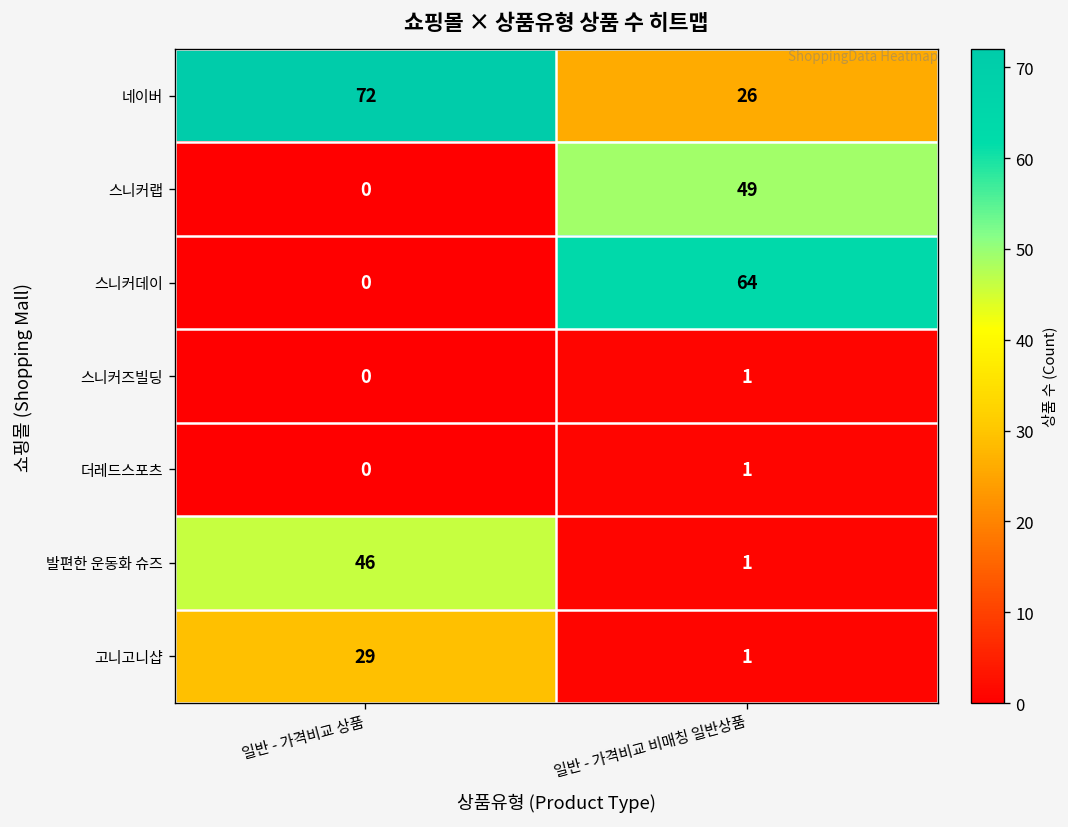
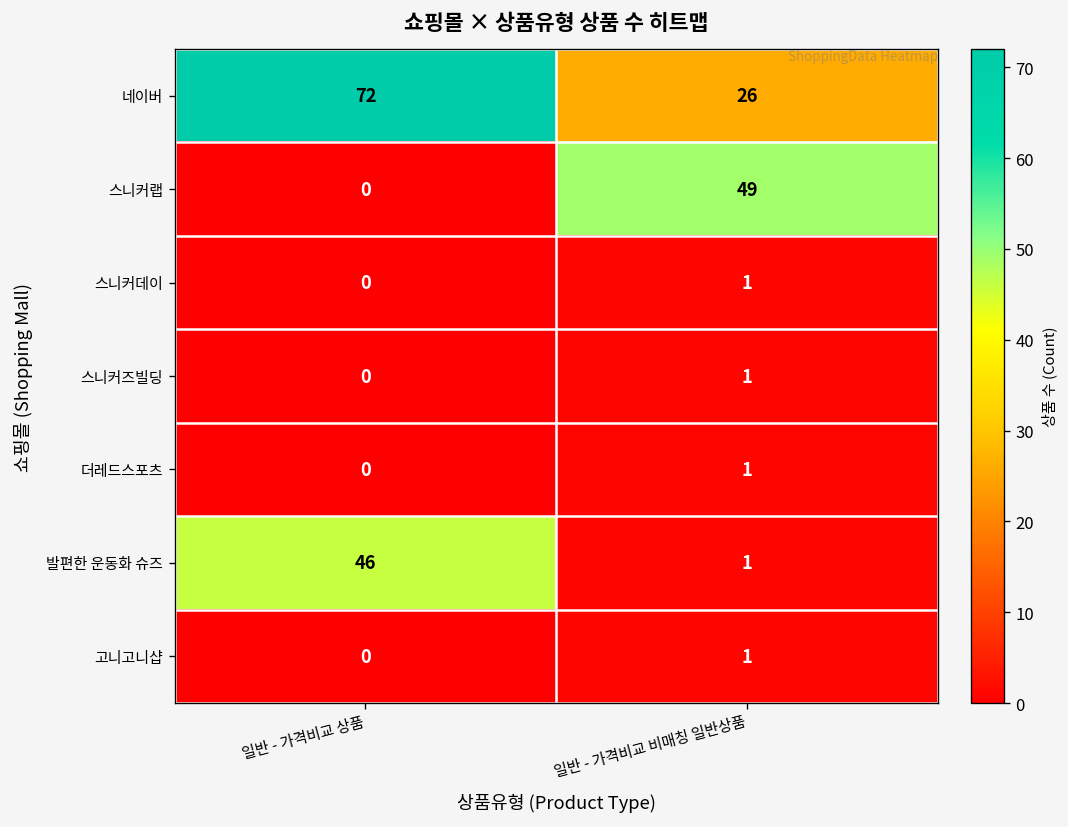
스니커데이, 일반 - 가격비교 비매칭 일반상품: 64 -> 1
고니고니샵, 일반 - 가격비교 상품: 29 -> 0
